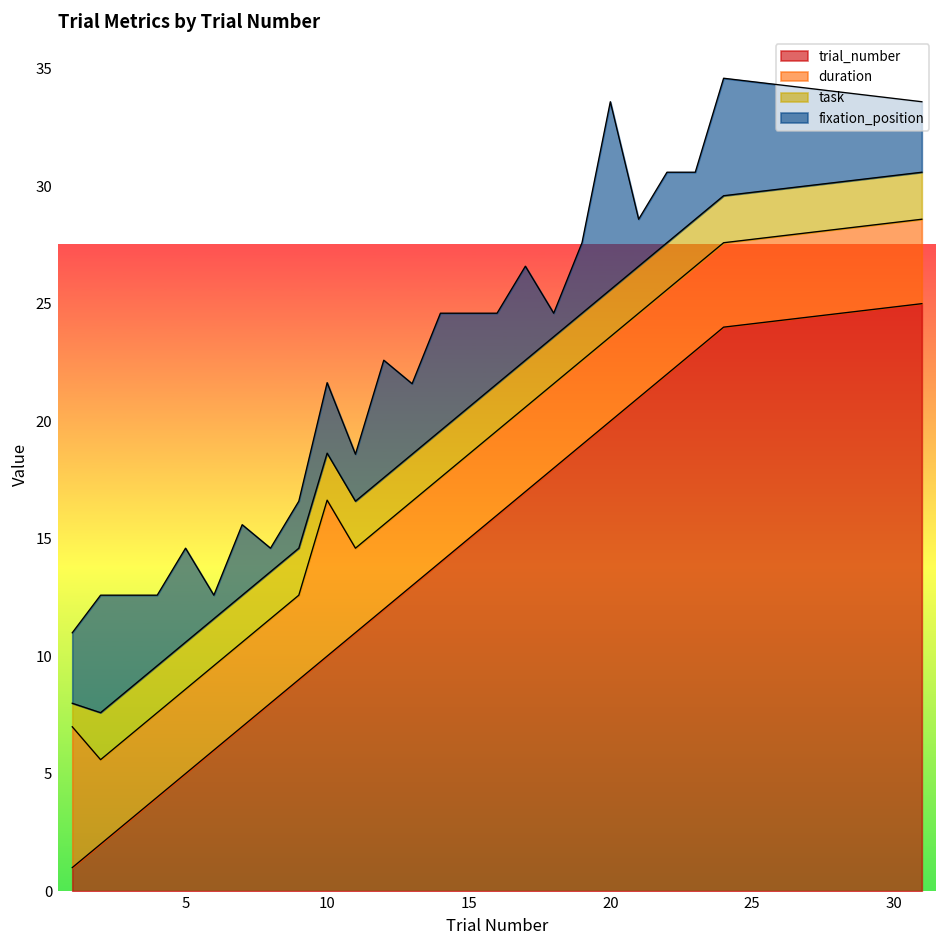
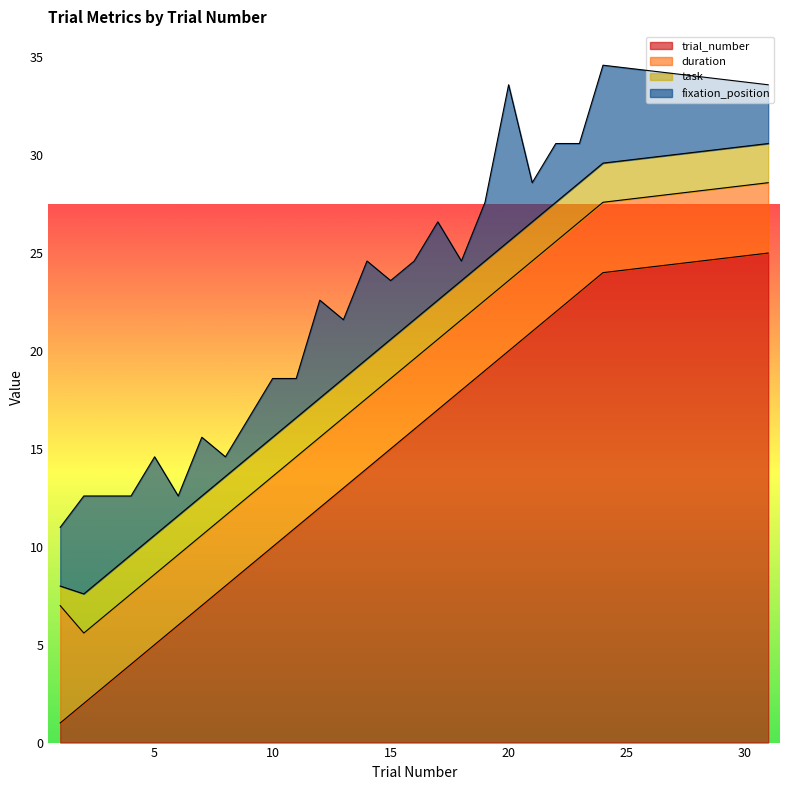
duration, 10: 6.6 -> 3.6
fixation_position, 15: 4 -> 3
